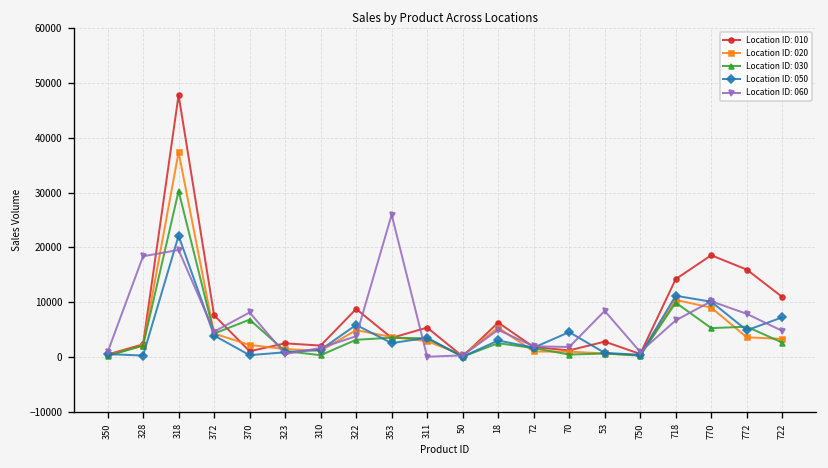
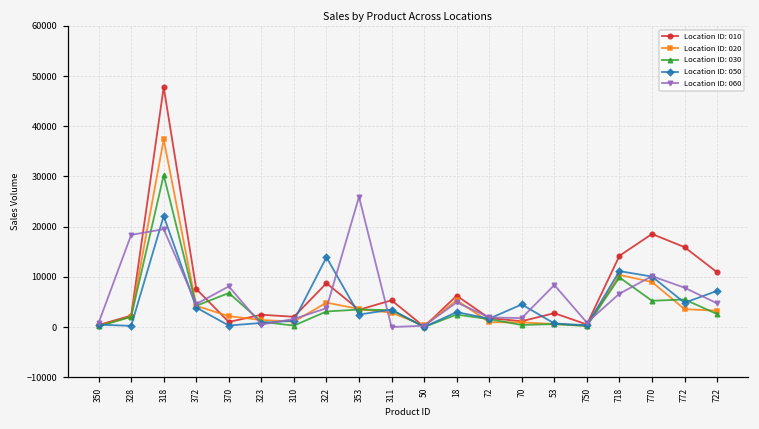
Location ID: 050, 322: 6000 -> 14000
